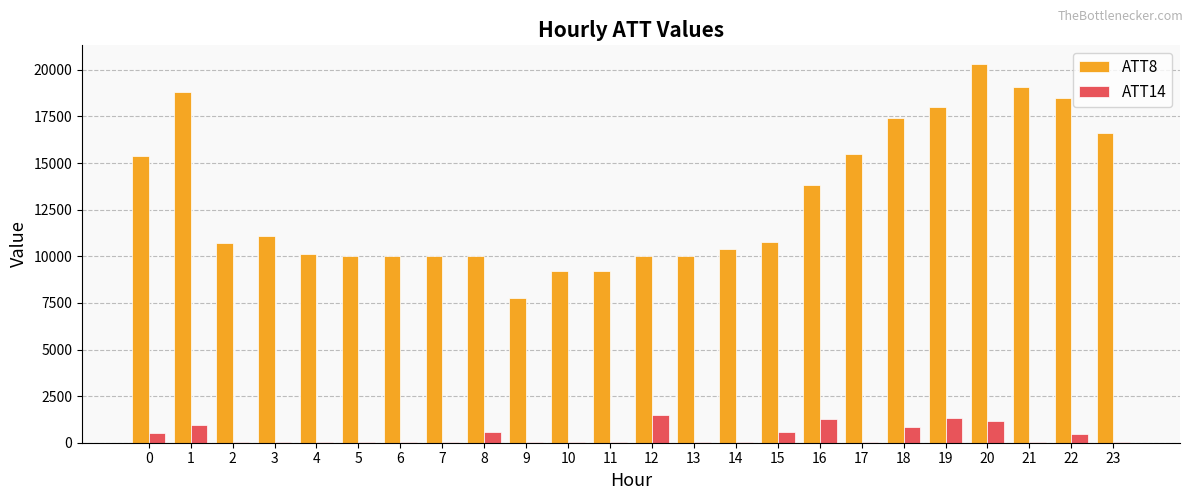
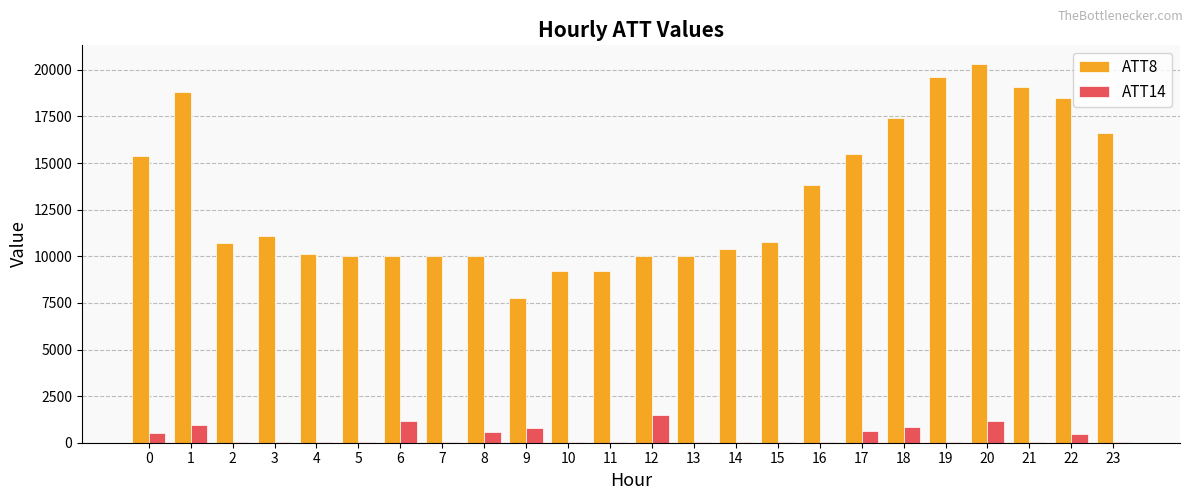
ATT14, 6: 0 -> 1200
ATT14, 9: 0 -> 800
ATT14, 15: 600 -> 0
ATT14, 16: 1300 -> 0
ATT14, 17: 0 -> 600
ATT8, 19: 18000 -> 19600
ATT14, 19: 1300 -> 0
